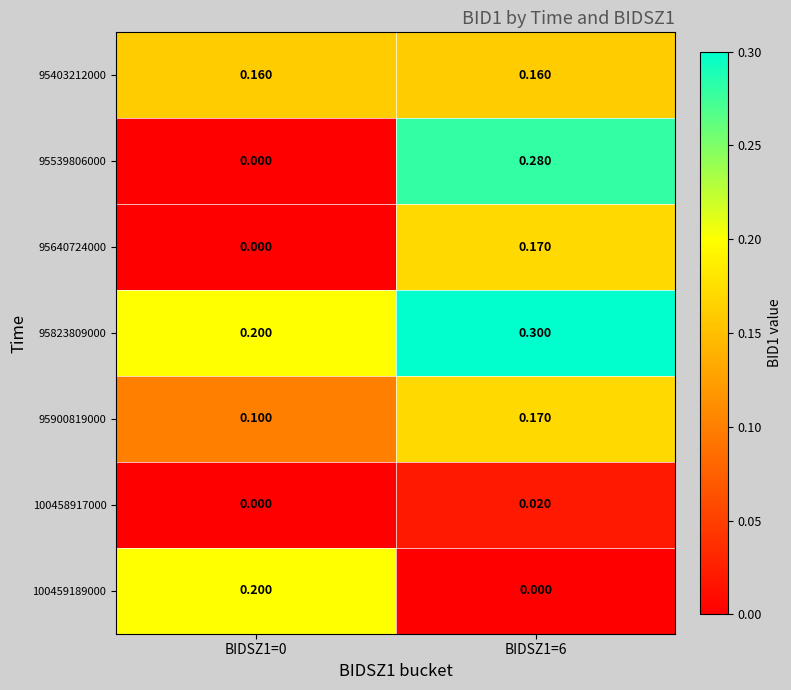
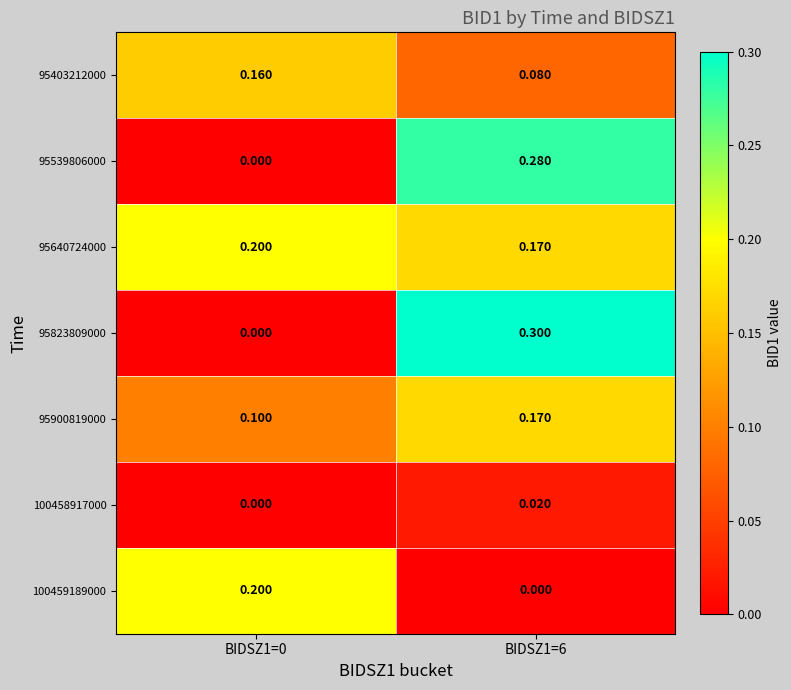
95403212000, BIDSZ1=6: 0.160 -> 0.080
95640724000, BIDSZ1=0: 0.000 -> 0.200
95823809000, BIDSZ1=0: 0.200 -> 0.000
